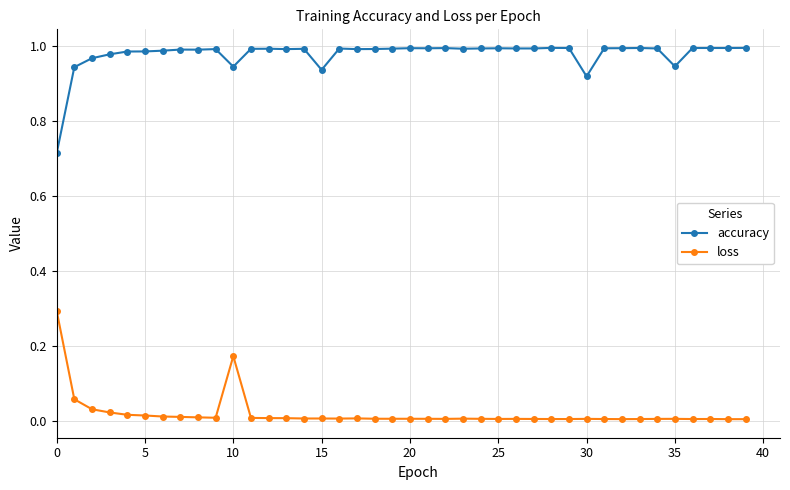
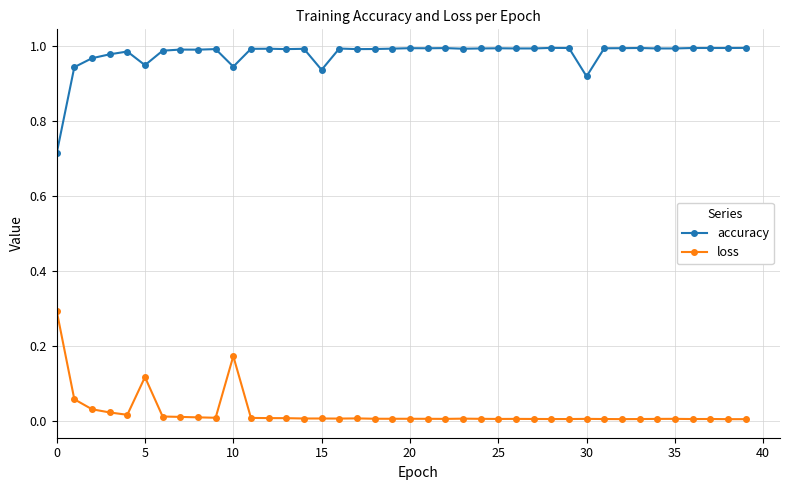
accuracy, 5: 0.99 -> 0.95
loss, 5: 0.01 -> 0.12
accuracy, 35: 0.95 -> 0.99
